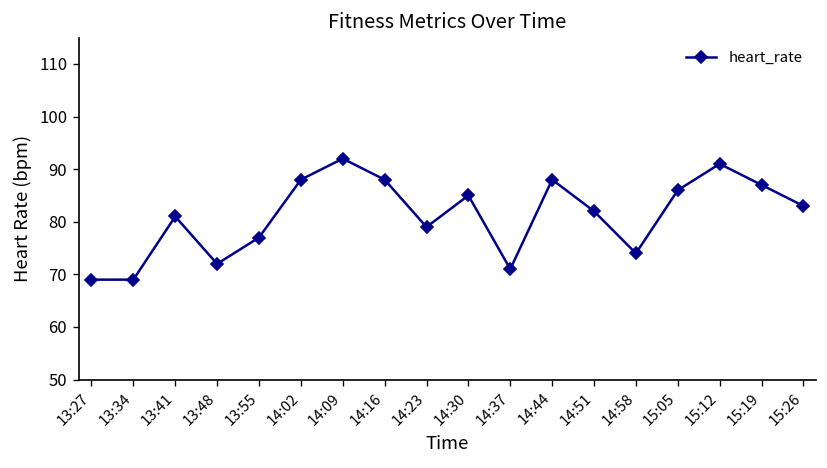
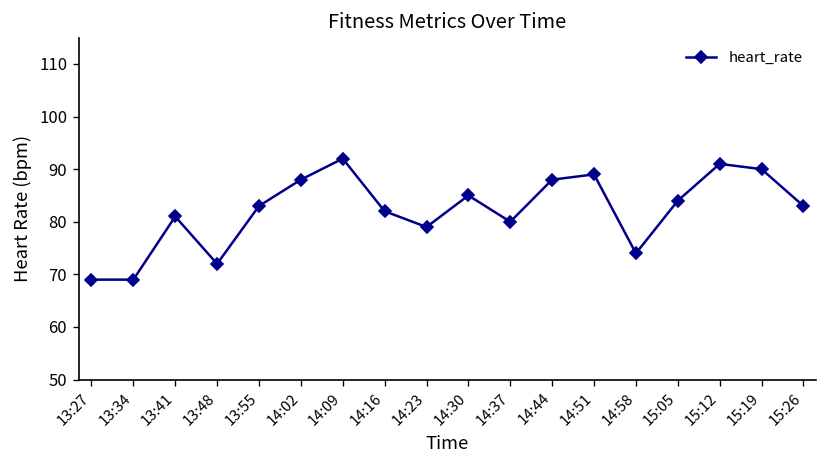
13:55: 77 -> 83
14:16: 88 -> 82
14:37: 71 -> 80
14:51: 82 -> 89
15:05: 86 -> 84
15:19: 87 -> 90
